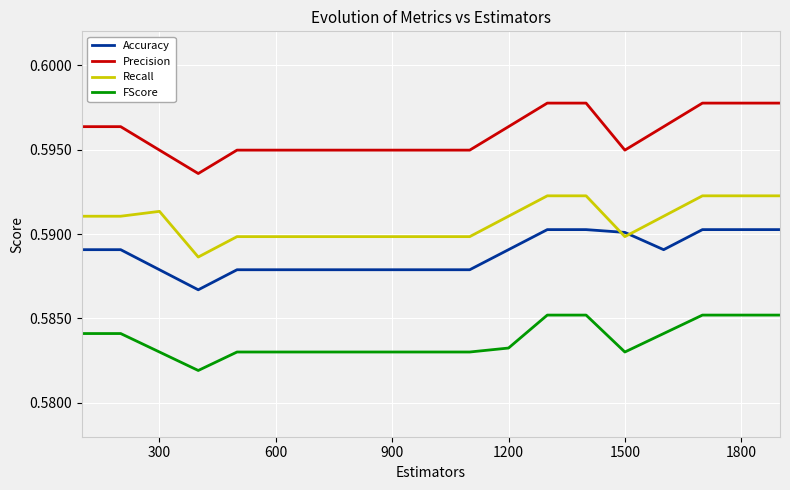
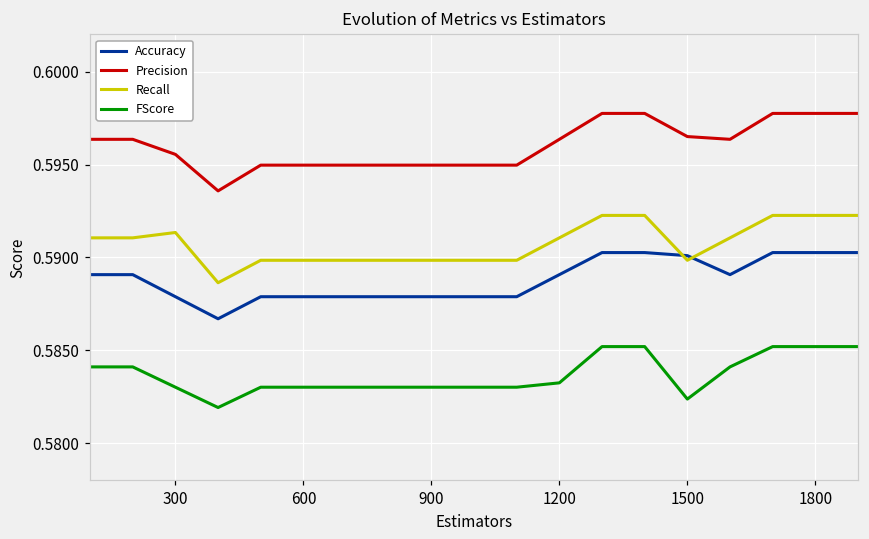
Precision, 300: 0.5950 -> 0.5955
Precision, 1500: 0.5950 -> 0.5965
FScore, 1500: 0.5830 -> 0.5824
